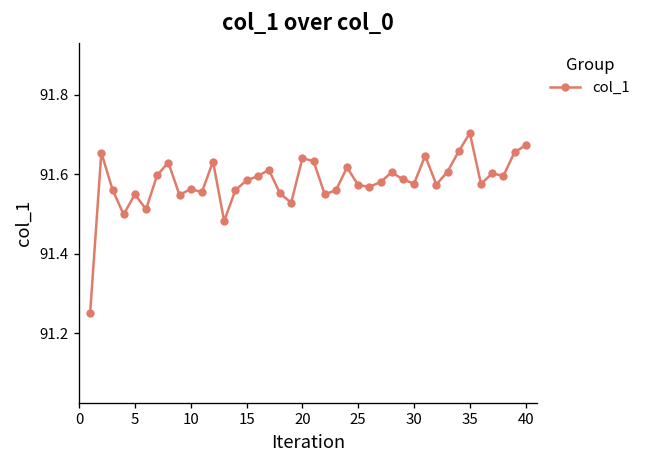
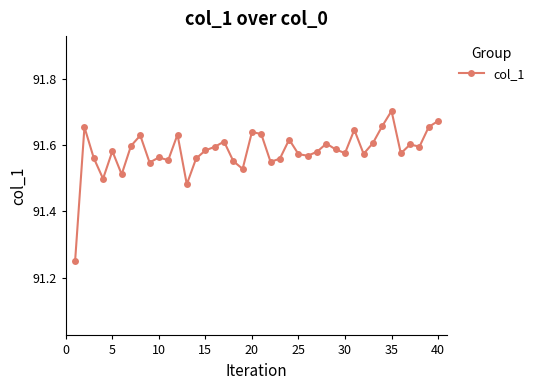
5: 91.55 -> 91.58
